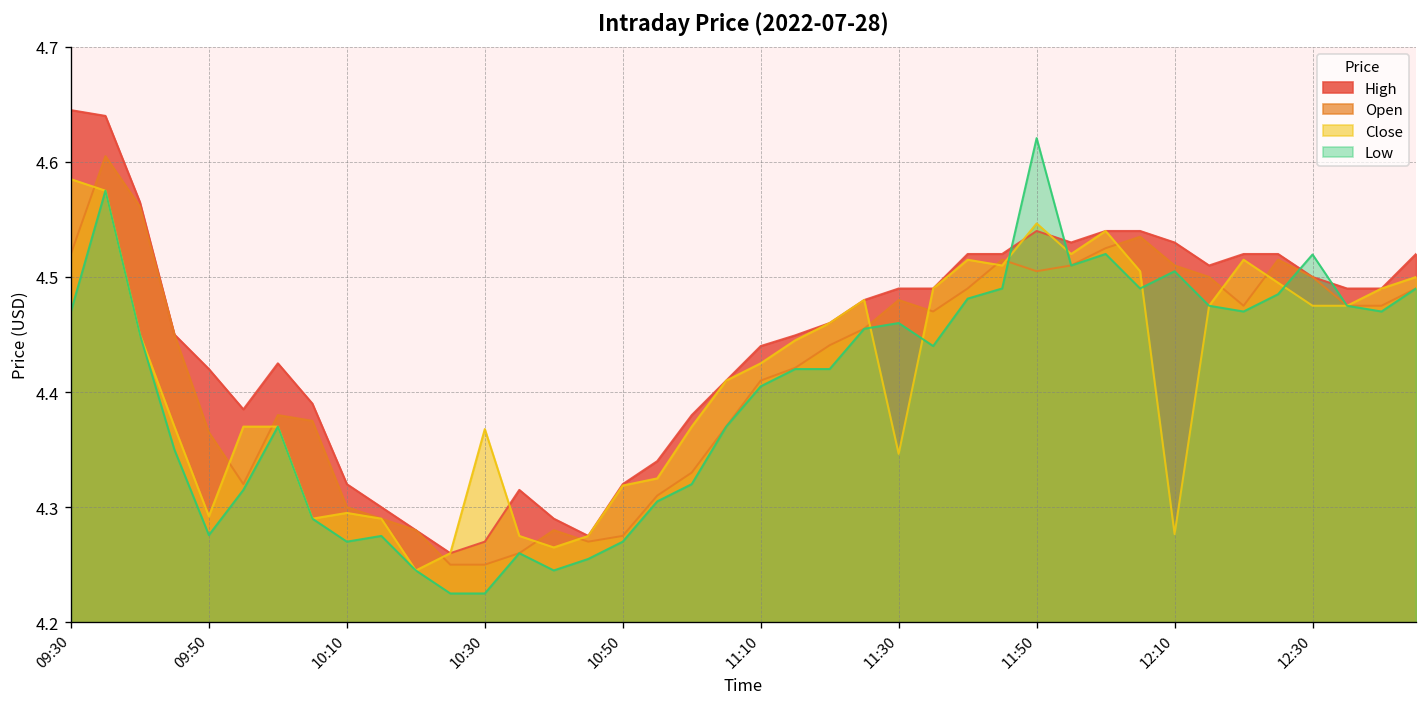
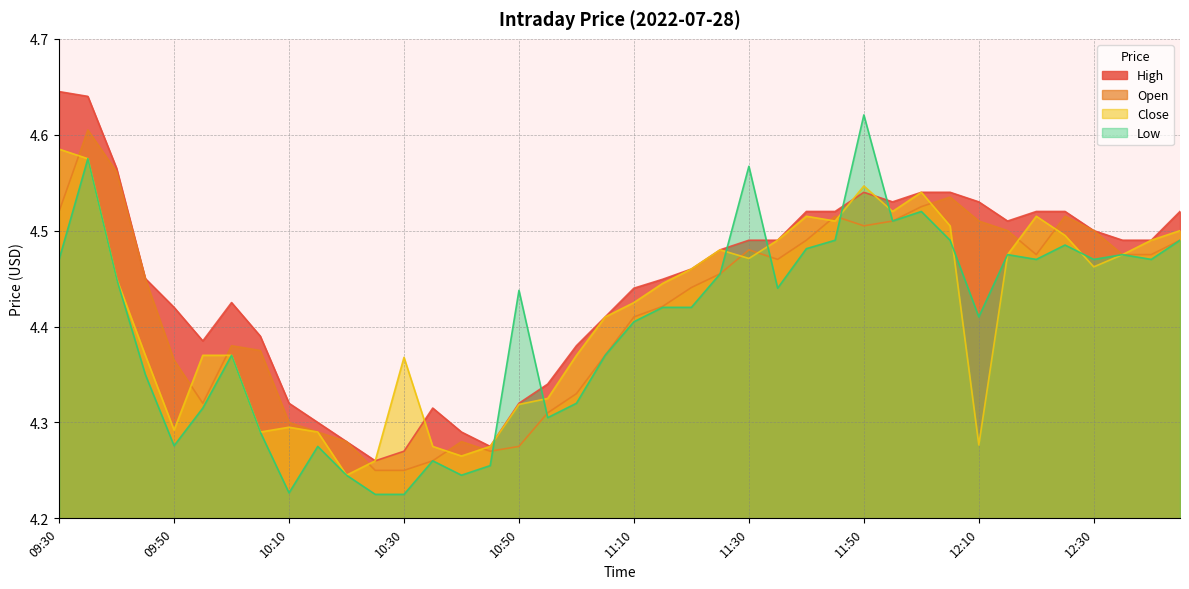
Low, 10:10: 4.27 -> 4.23
Low, 10:50: 4.27 -> 4.44
Close, 11:30: 4.35 -> 4.47
Low, 11:30: 4.46 -> 4.57
Low, 12:10: 4.51 -> 4.41
Close, 12:30: 4.47 -> 4.46
Low, 12:30: 4.52 -> 4.47
